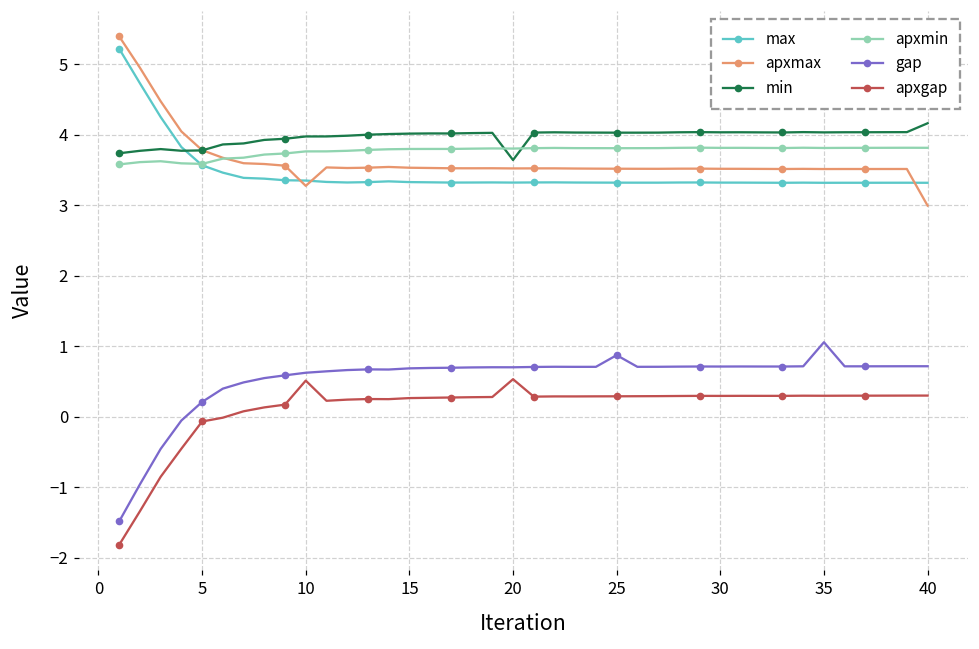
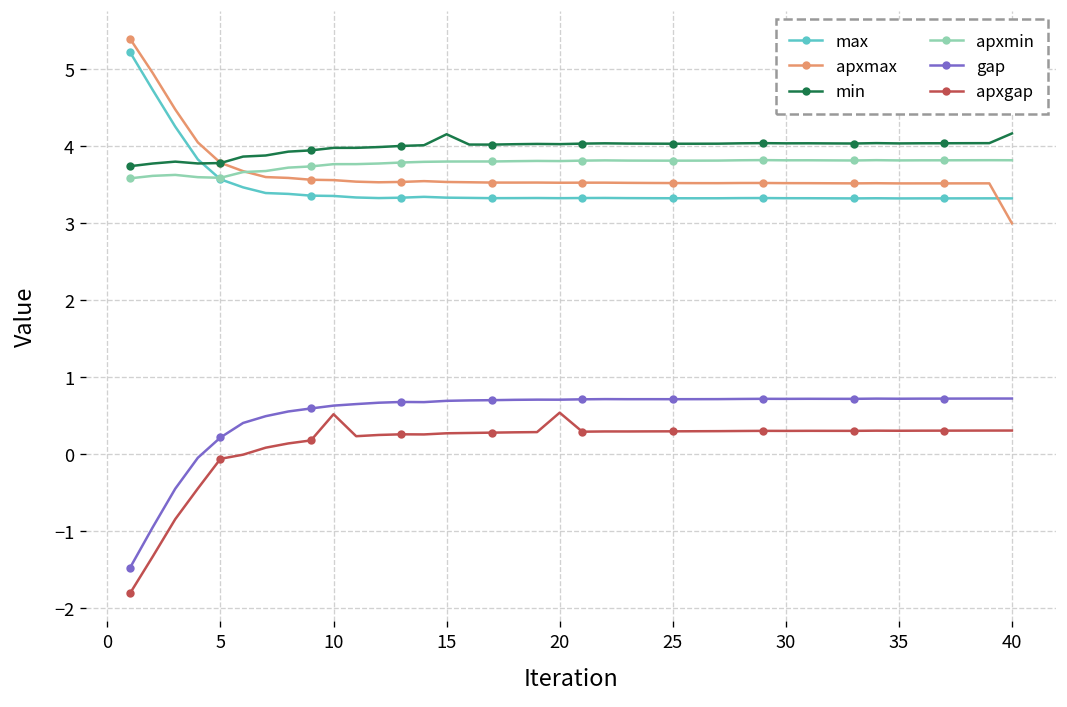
apxmax, 10: 3.3 -> 3.6
min, 15: 4.0 -> 4.2
min, 20: 3.6 -> 4.0
gap, 25: 0.9 -> 0.7
gap, 35: 1.1 -> 0.7
